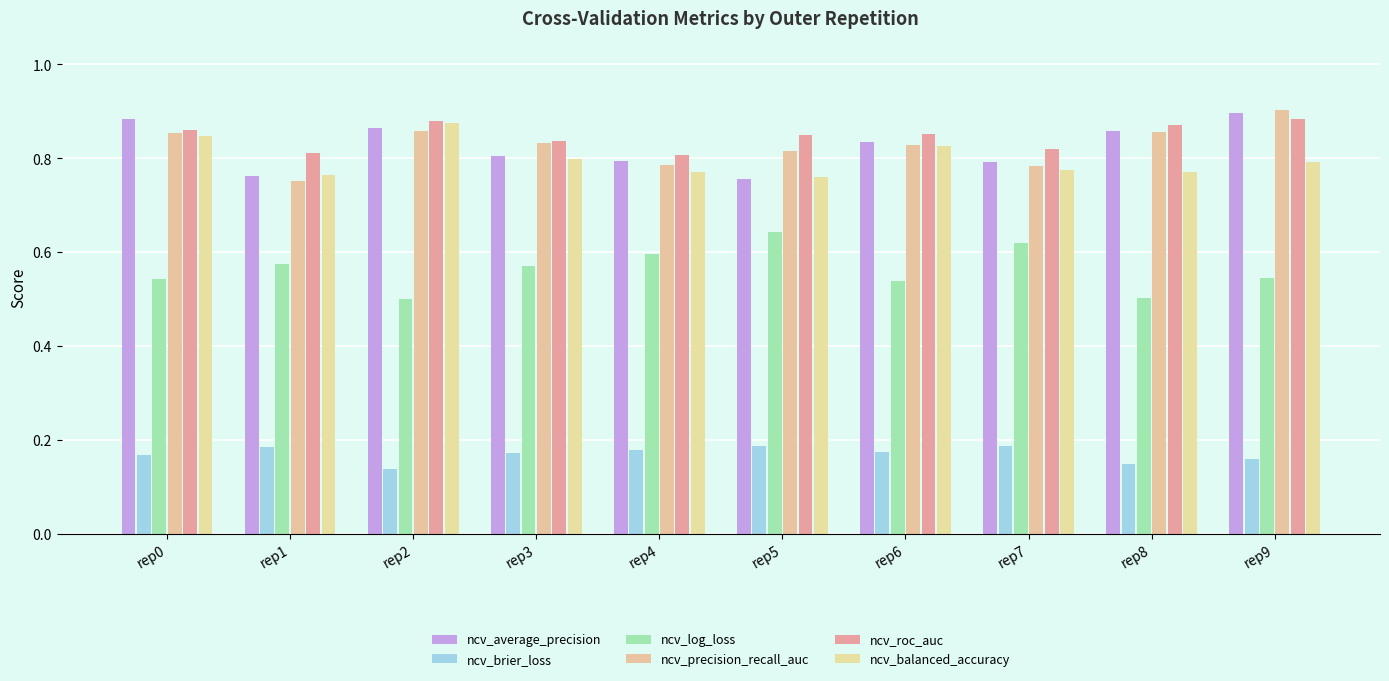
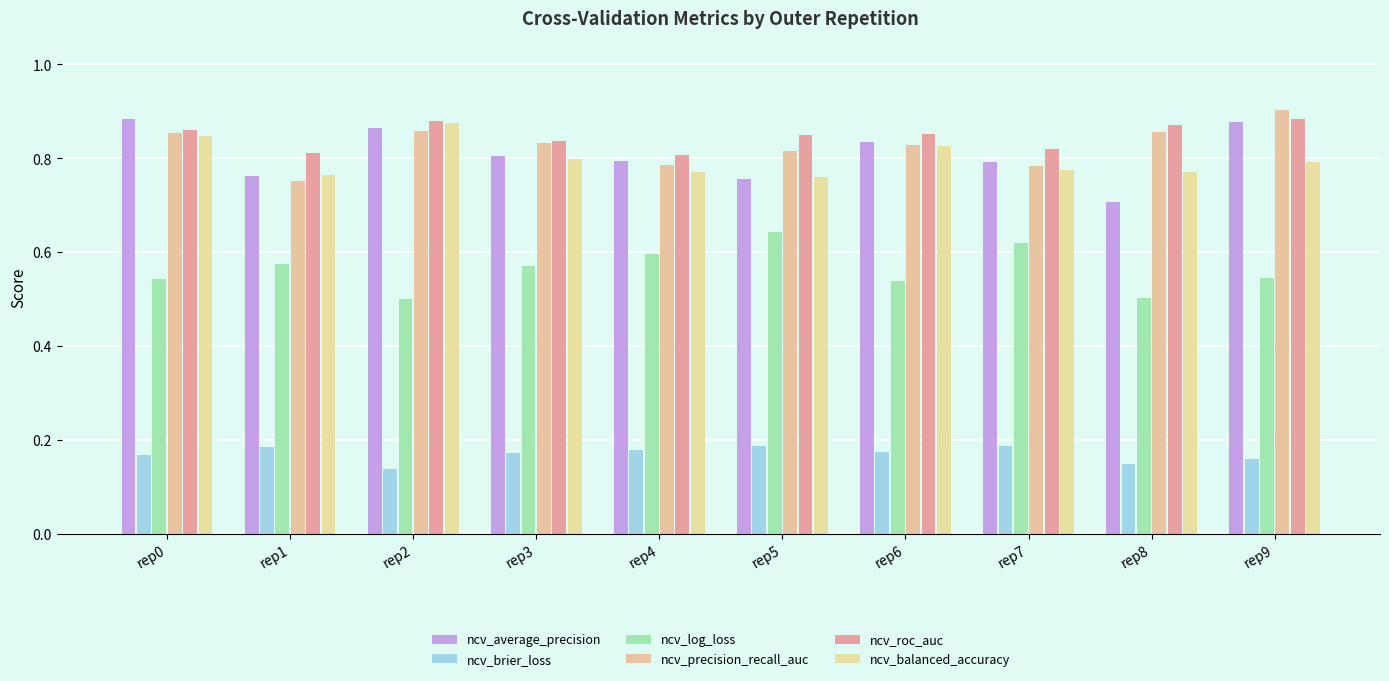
ncv_average_precision, rep8: 0.86 -> 0.71
ncv_average_precision, rep9: 0.90 -> 0.88
